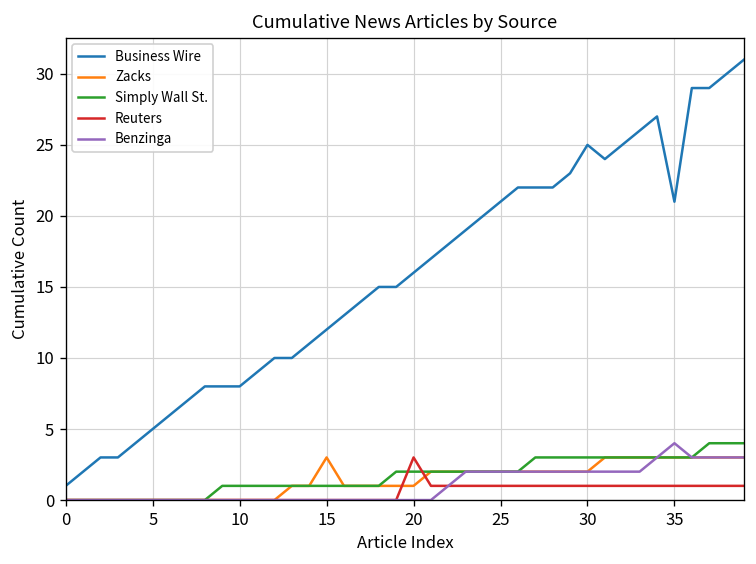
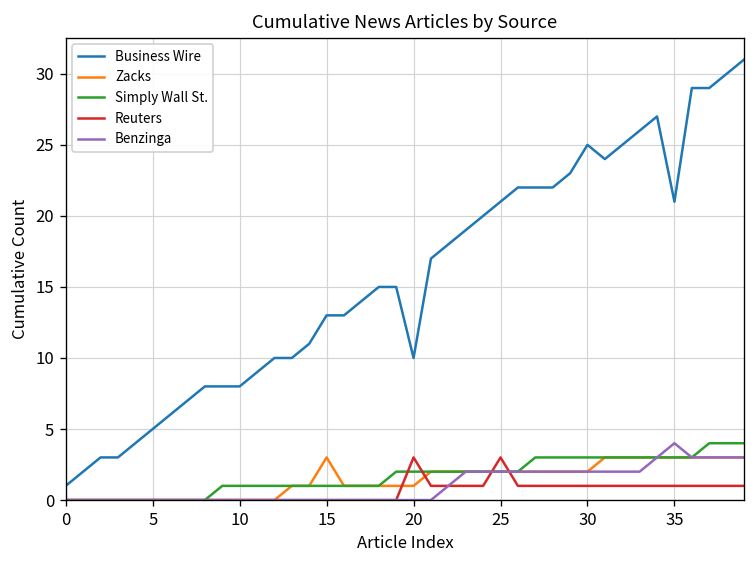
Business Wire, 15: 12 -> 13
Business Wire, 20: 16 -> 10
Reuters, 25: 1 -> 3
